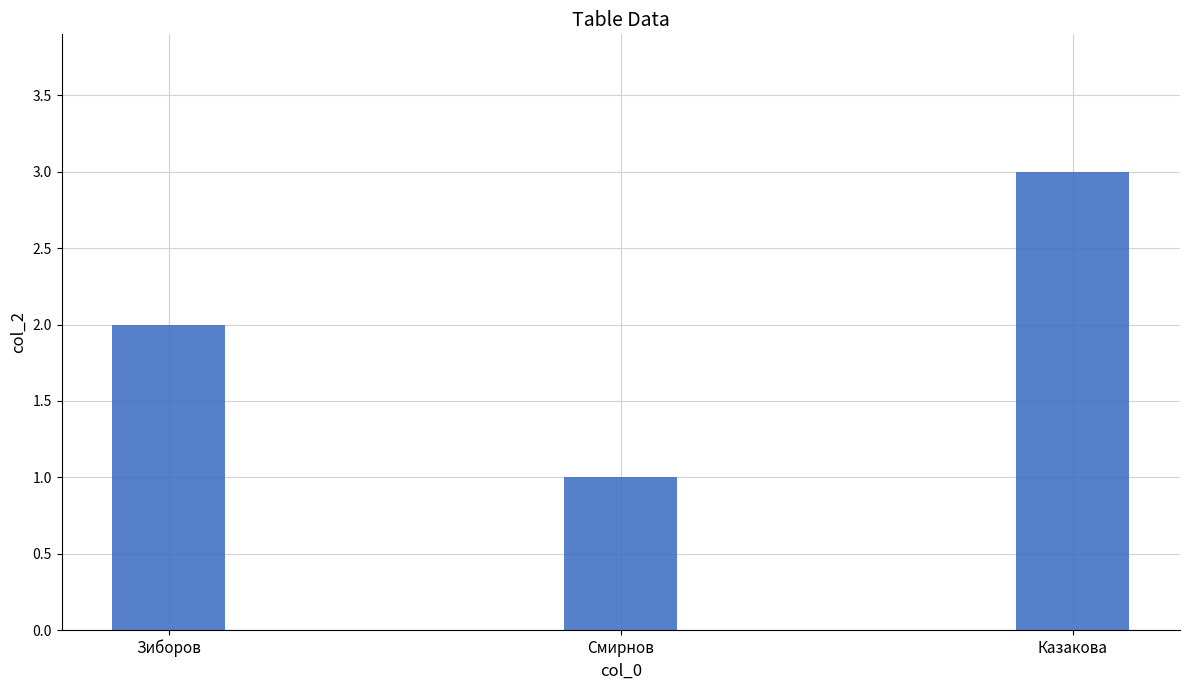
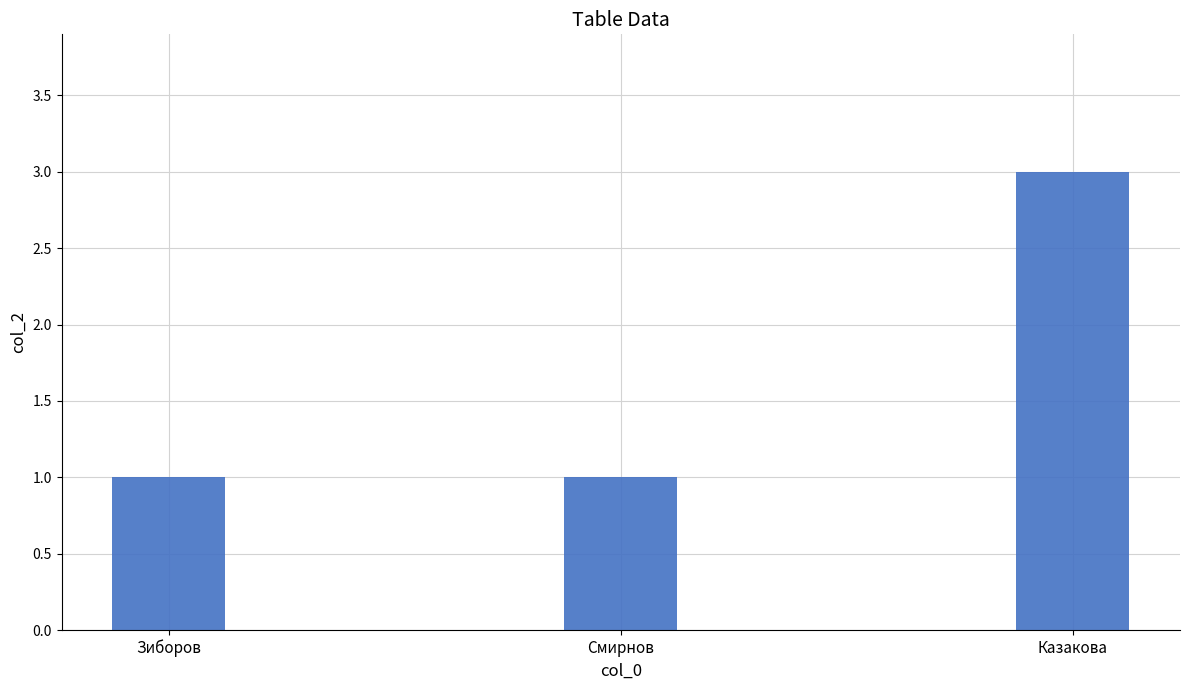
Зиборов: 2 -> 1
